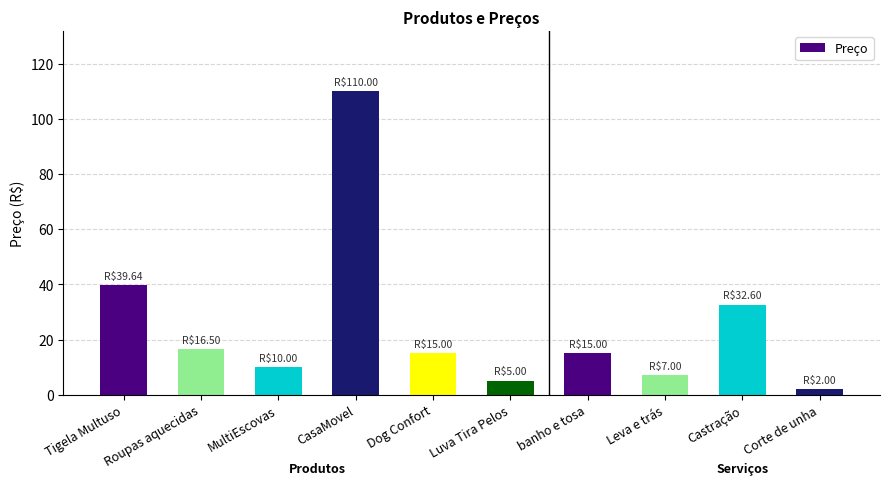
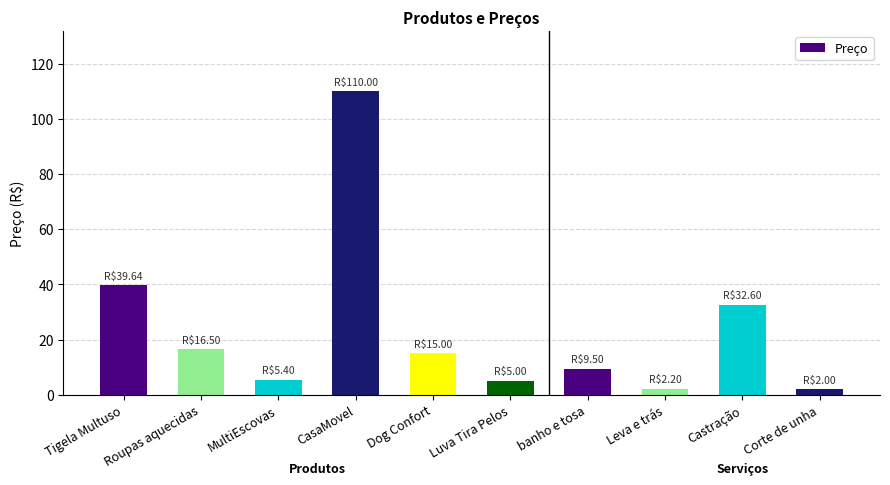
MultiEscovas: $10.00 -> $5.40
banho e tosa: $15.00 -> $9.50
Leva e trás: $7.00 -> $2.20
